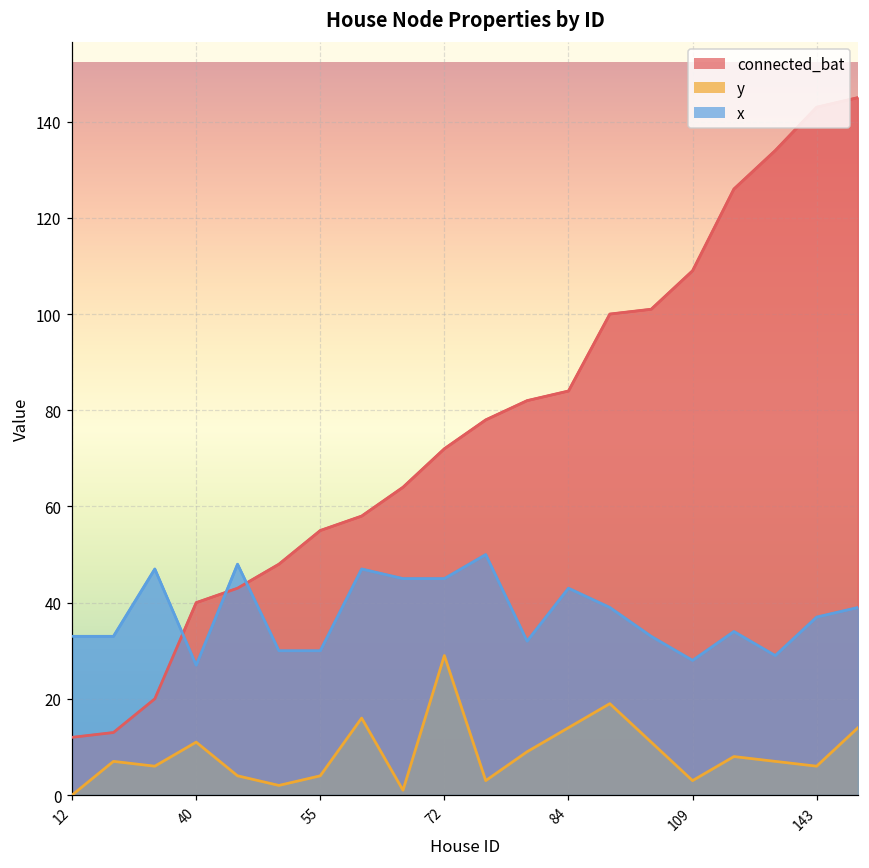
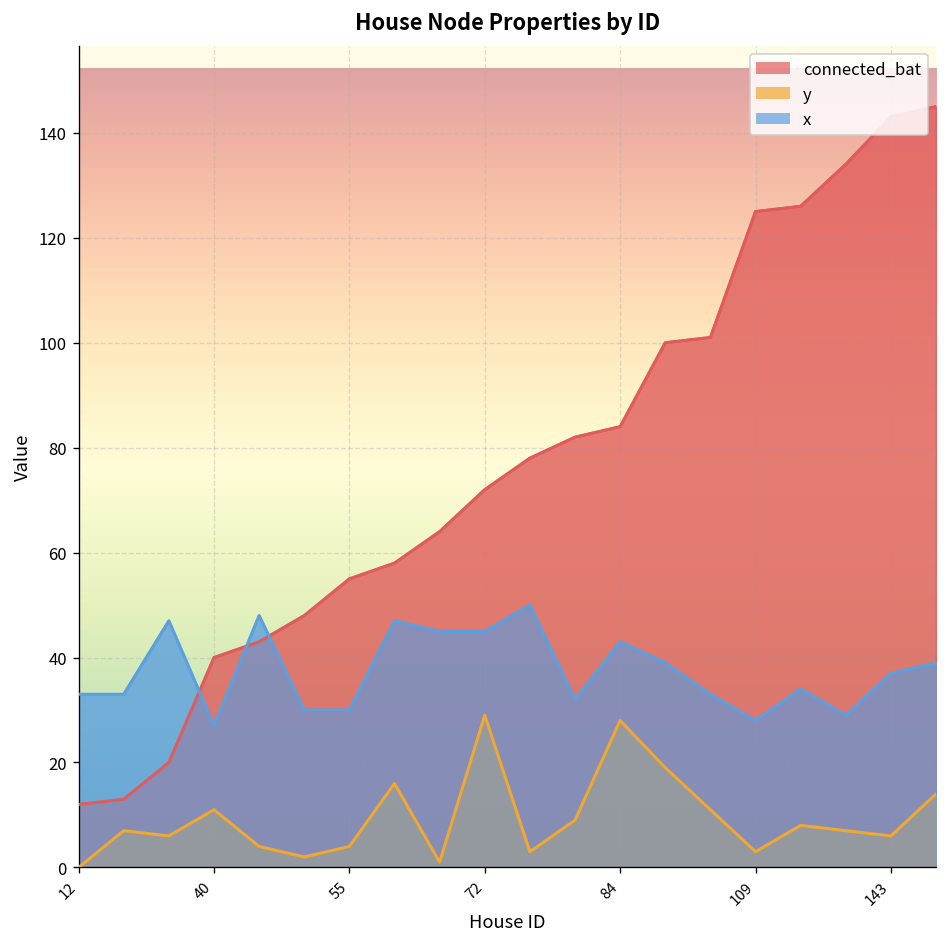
y, 84: 14 -> 28
connected_bat, 109: 109 -> 125
